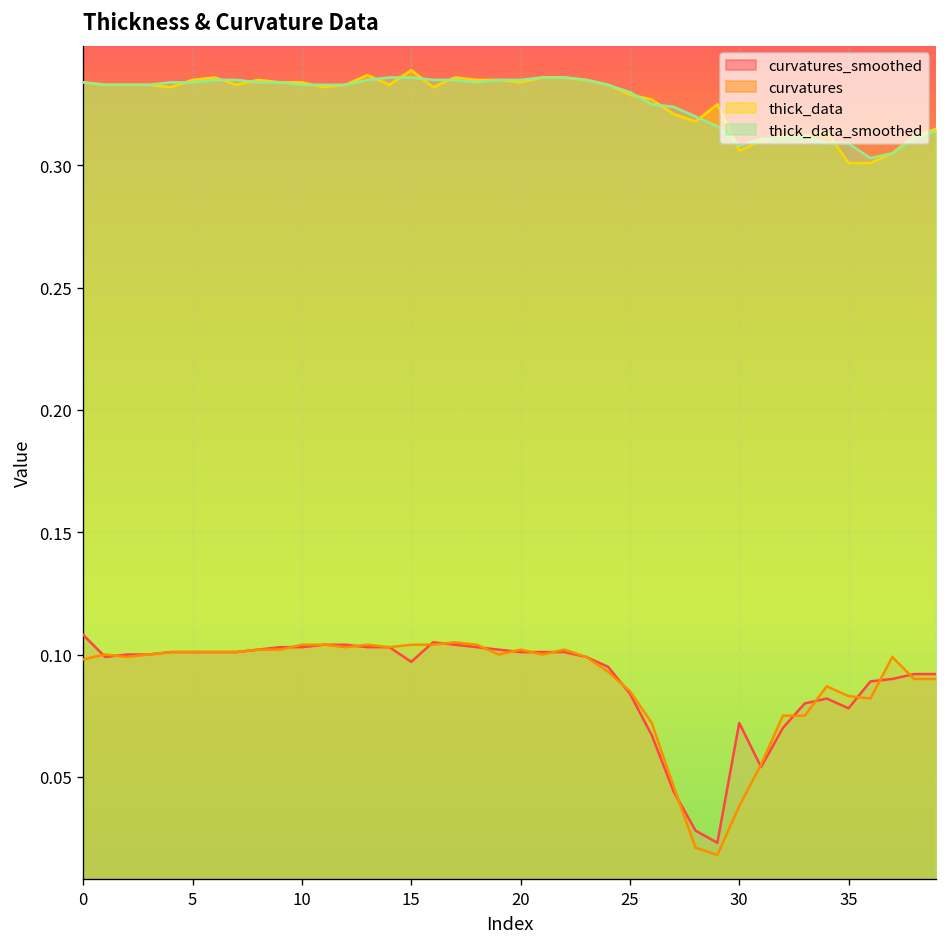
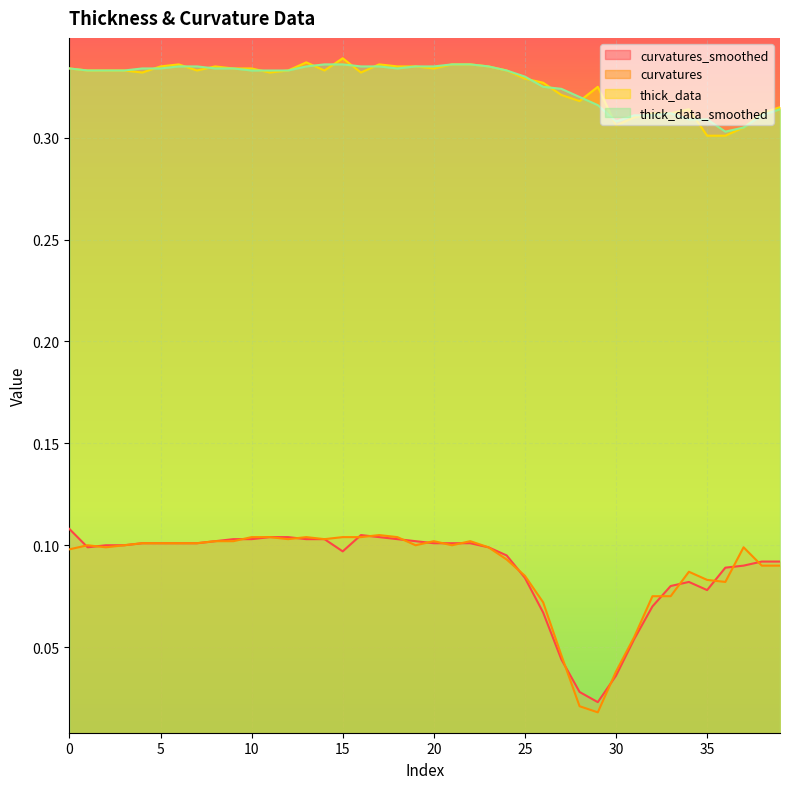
curvatures_smoothed, 30: 0.072 -> 0.036
